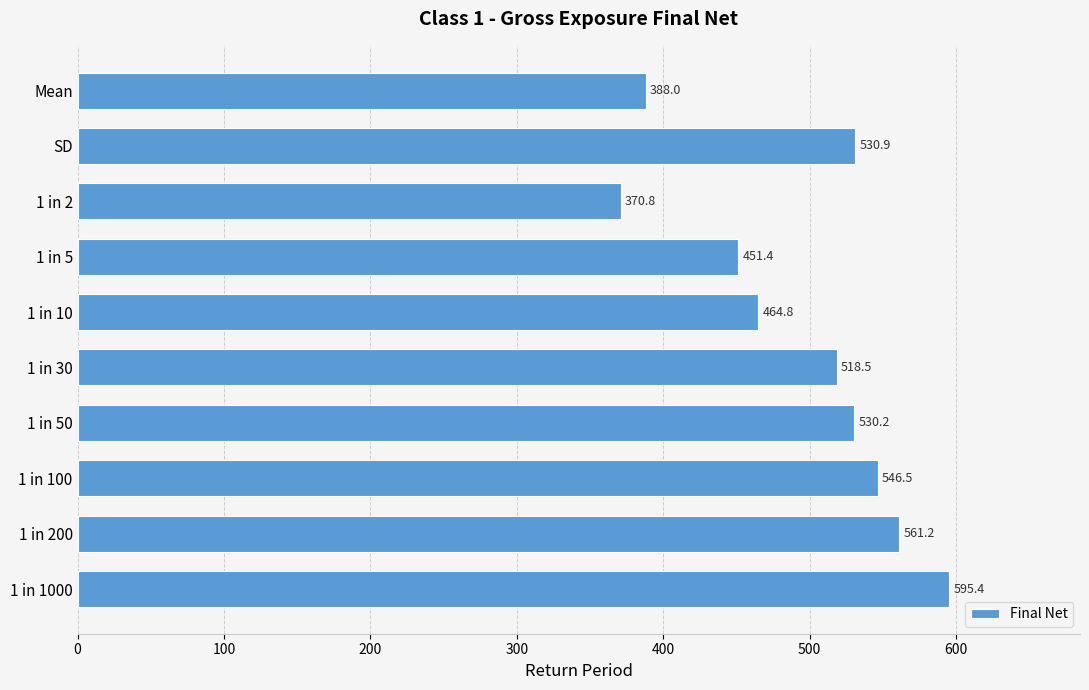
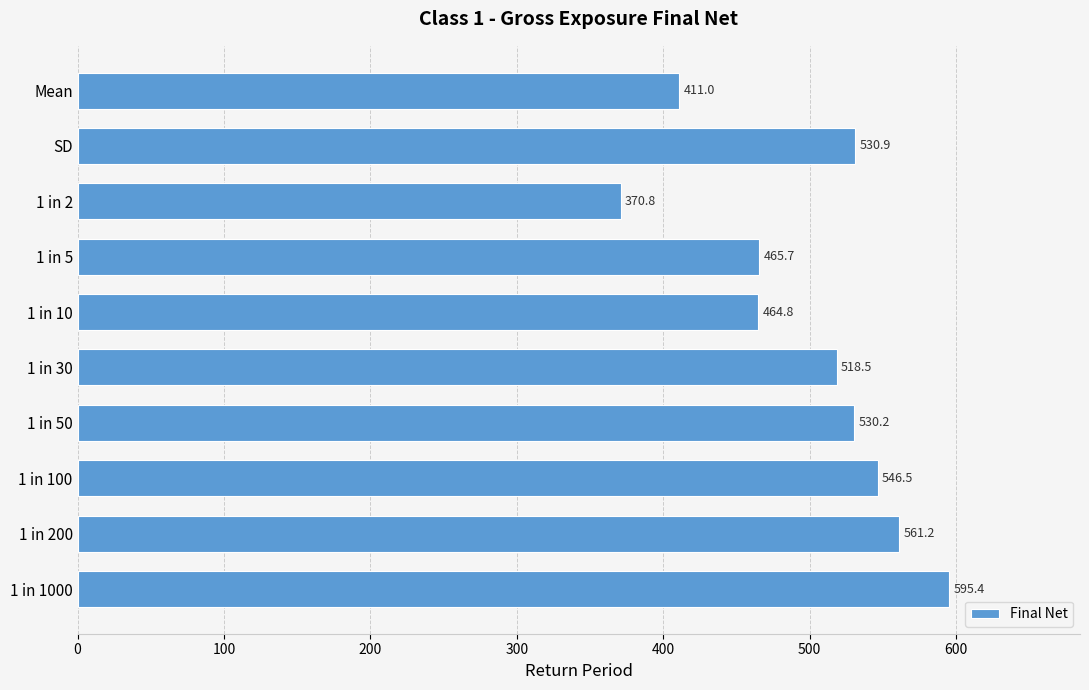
Mean: 388.0 -> 411.0
1 in 5: 451.4 -> 465.7
